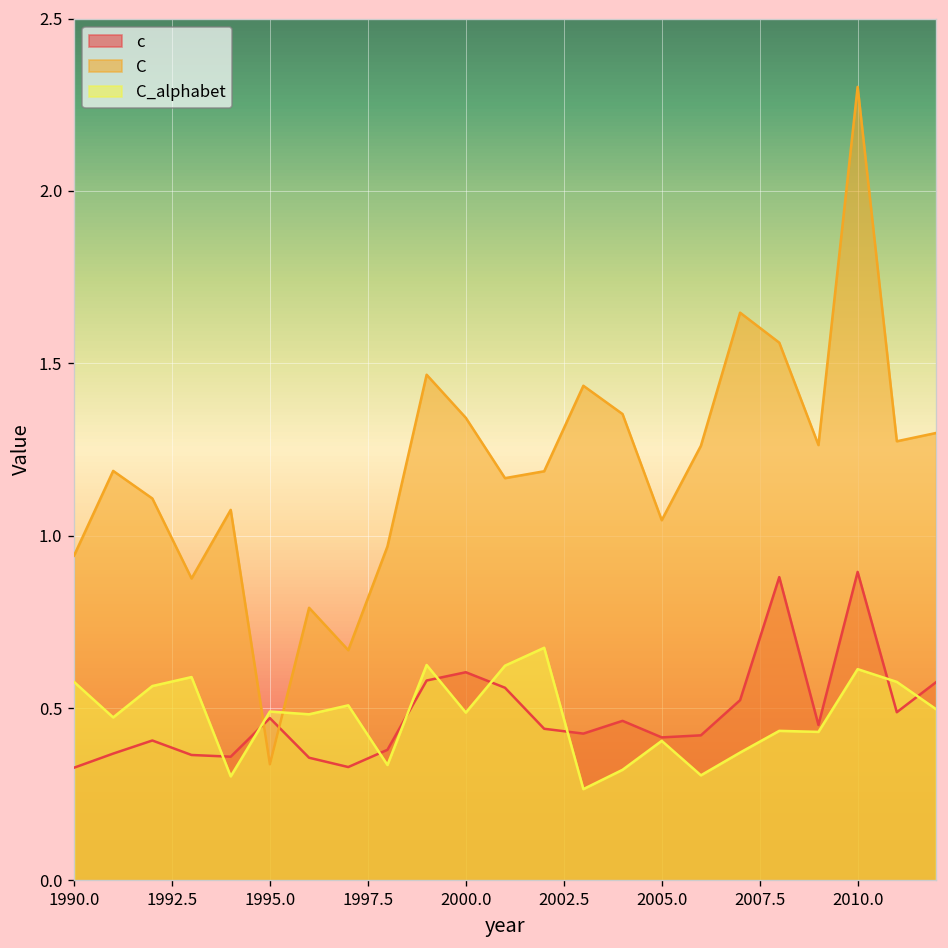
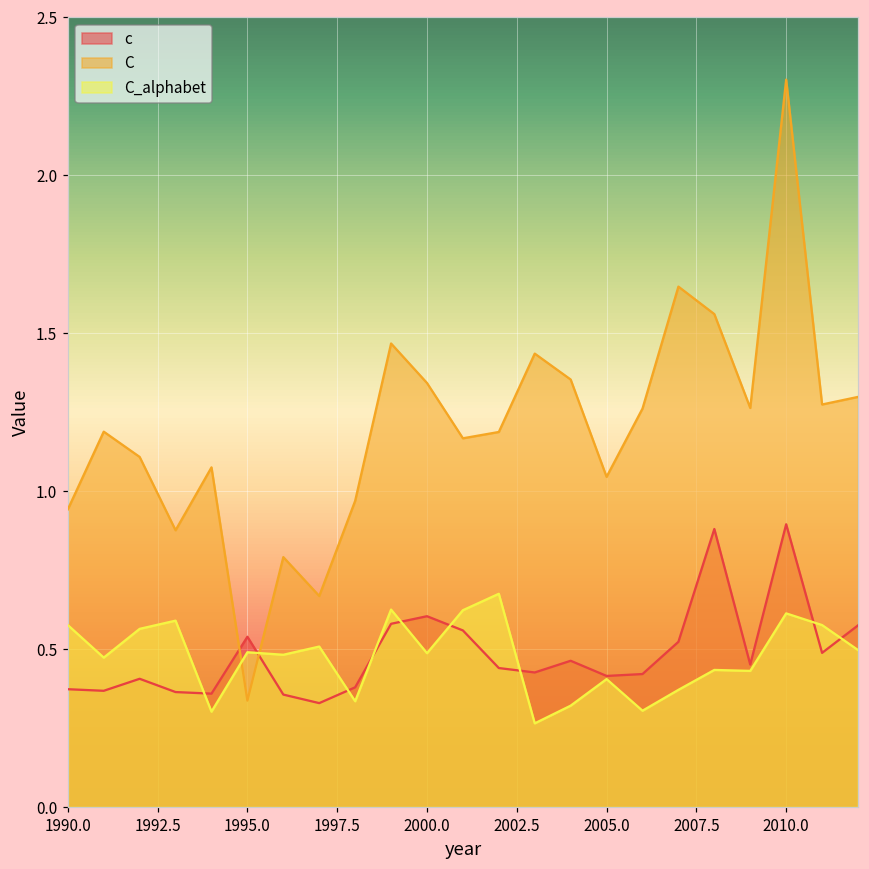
c, 1990.0: 0.33 -> 0.37
c, 1995.0: 0.47 -> 0.54
